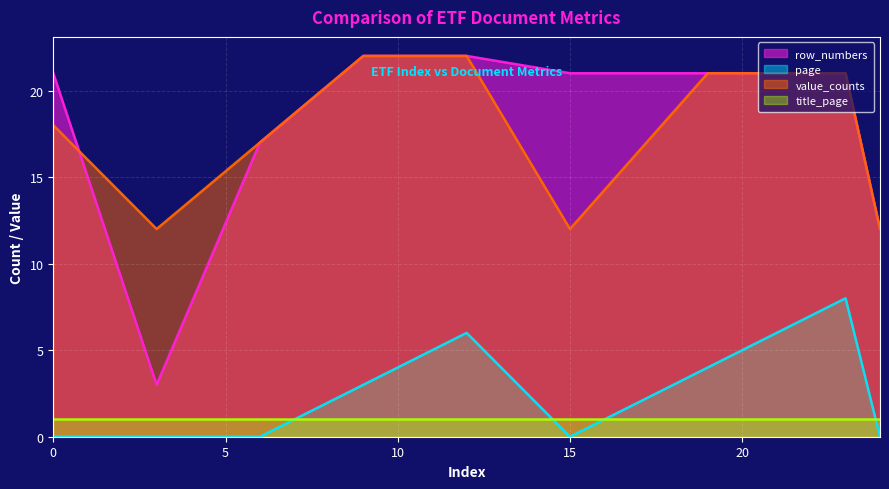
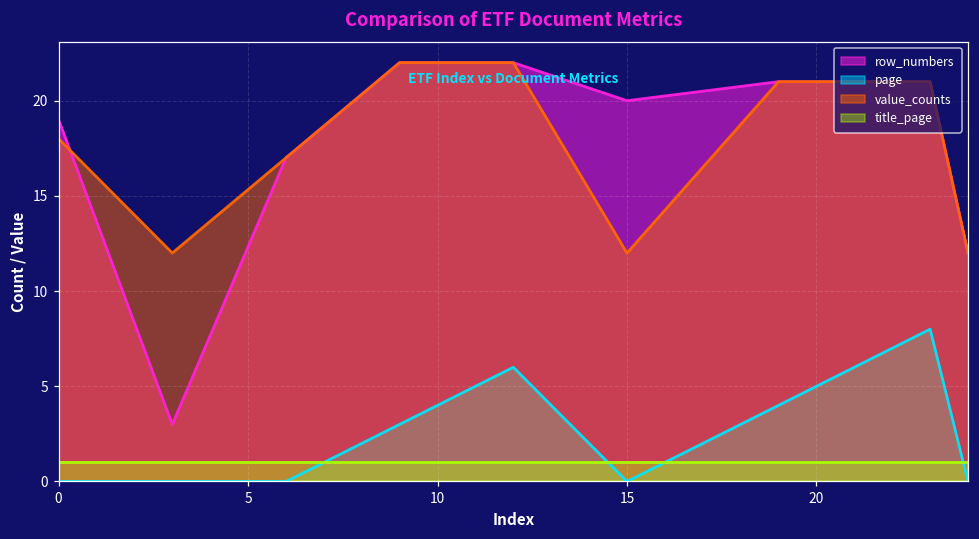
row_numbers, 0: 21 -> 19
row_numbers, 15: 21 -> 20
